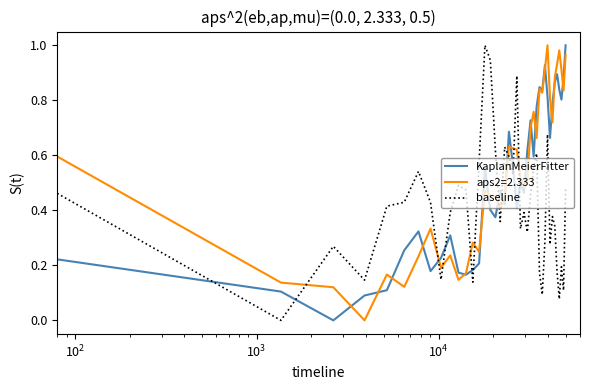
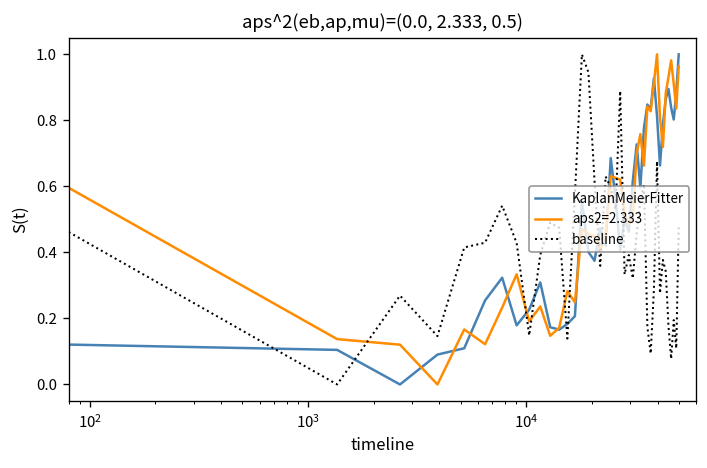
KaplanMeierFitter, 10^2: 0.22 -> 0.12
